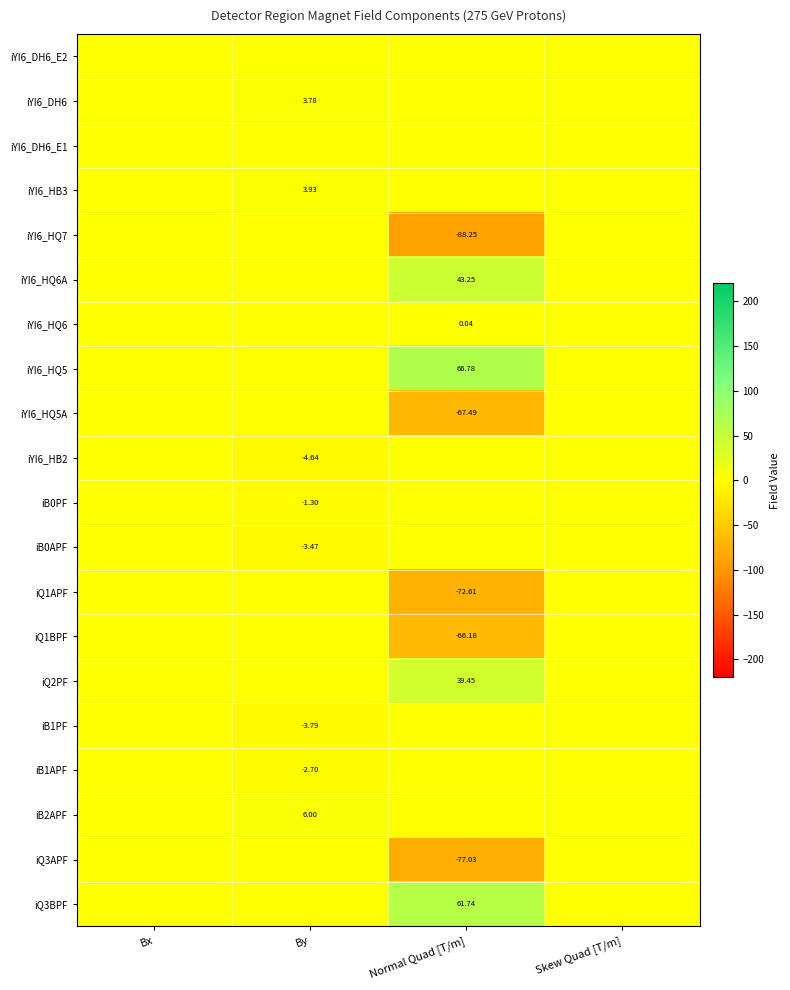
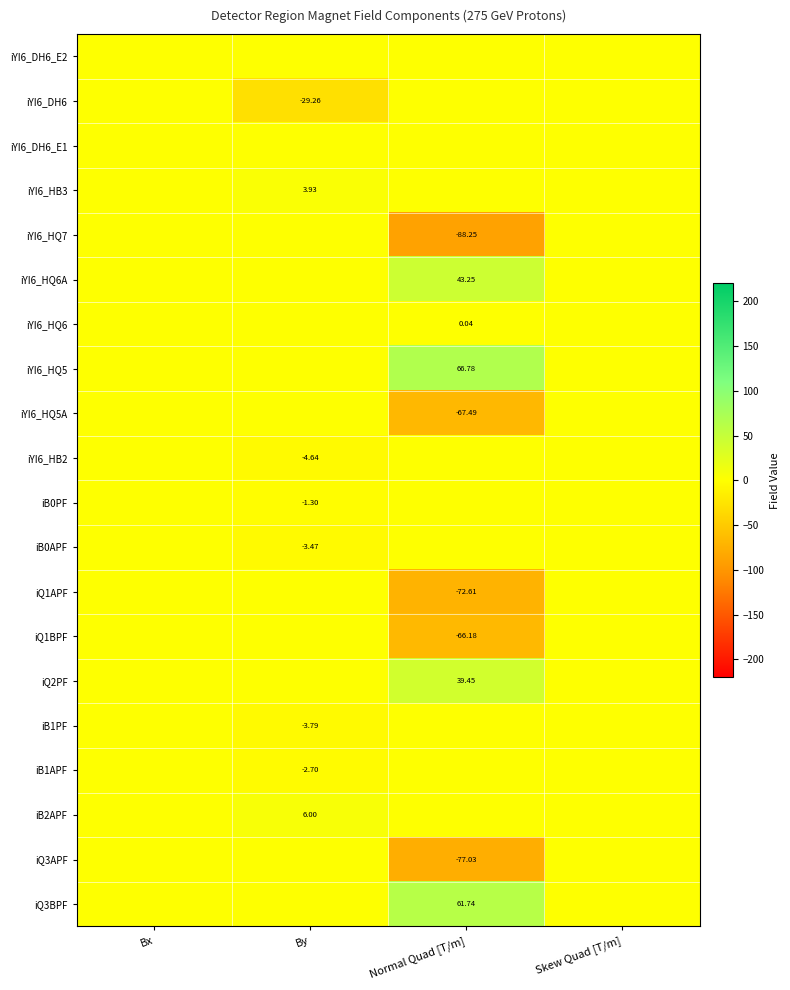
iYI6_DH6, By: 3.78 -> -29.26
